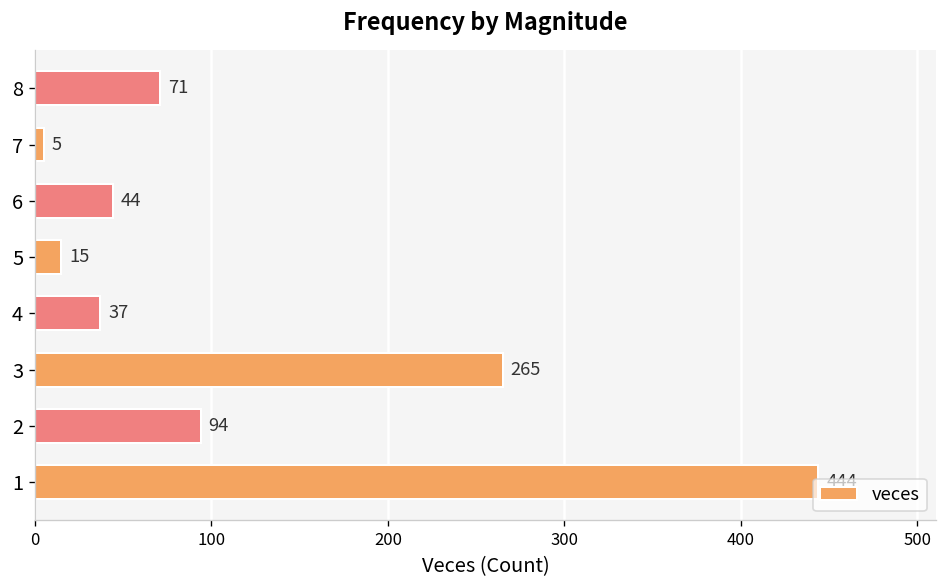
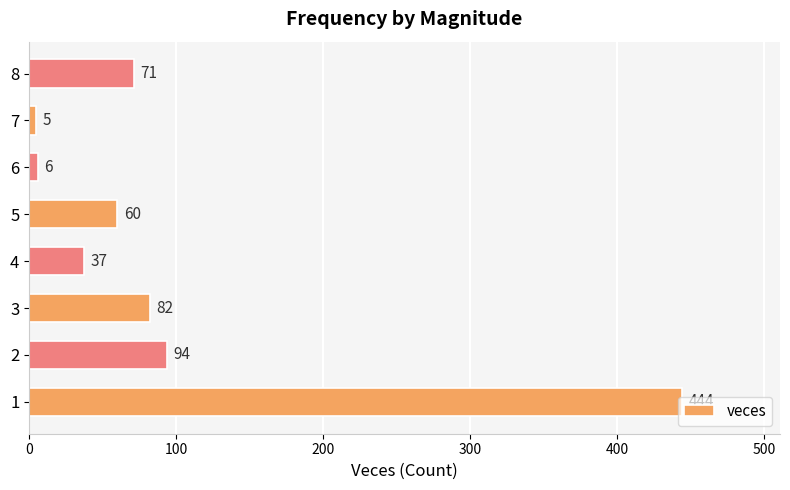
6: 44 -> 6
5: 15 -> 60
3: 265 -> 82
